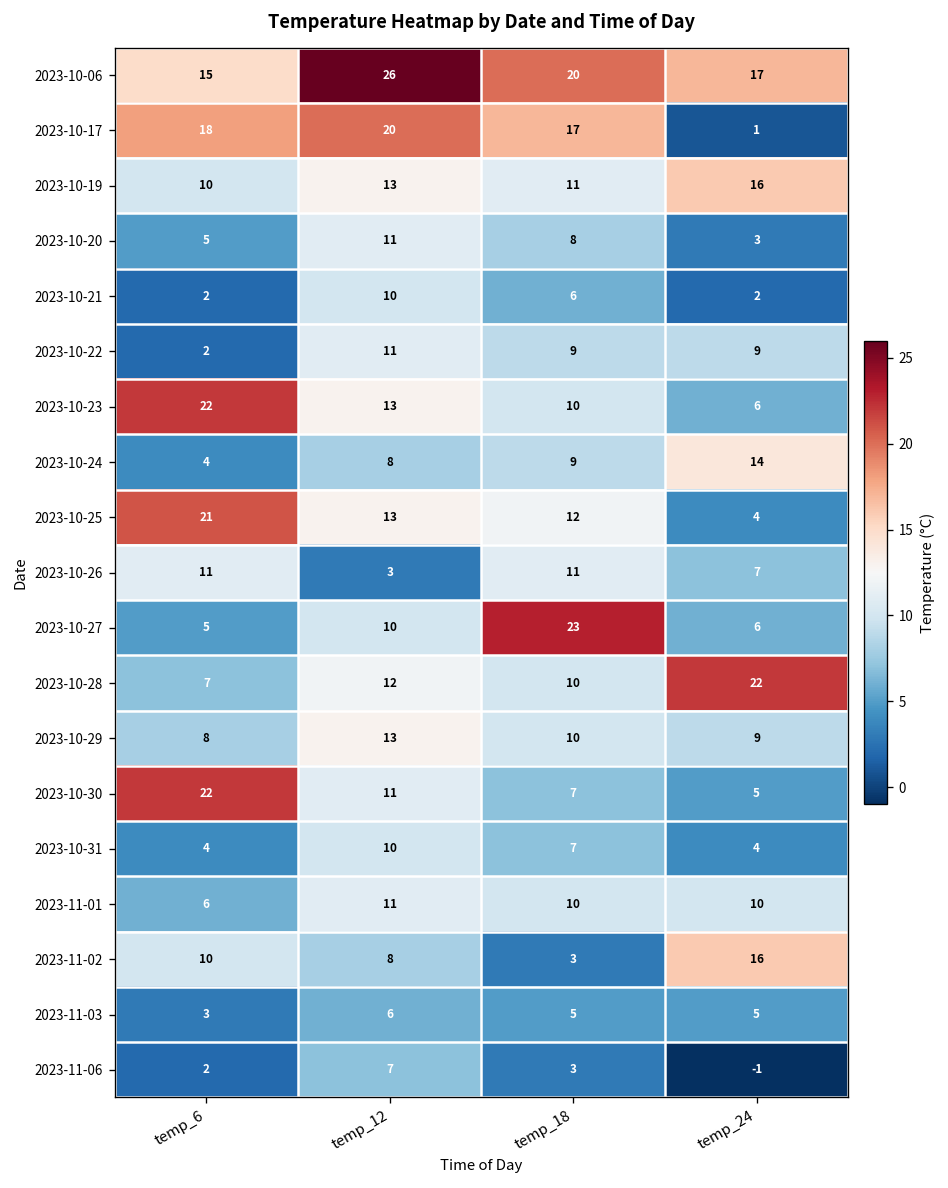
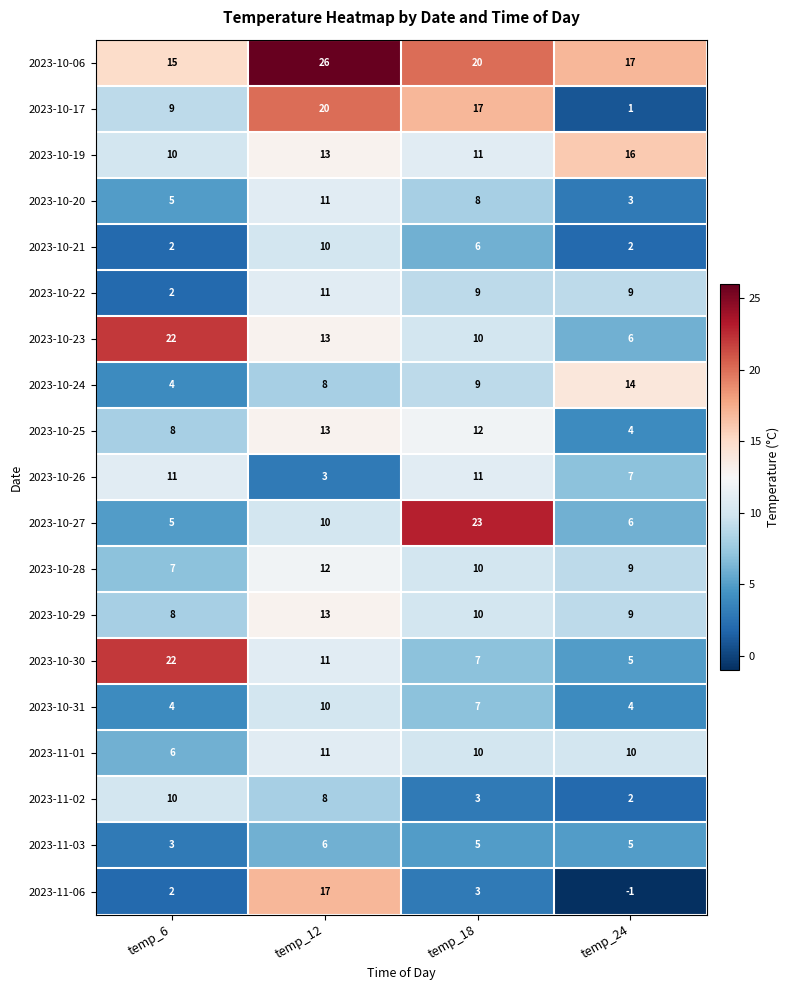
2023-10-17, temp_6: 18 -> 9
2023-10-25, temp_6: 21 -> 8
2023-10-28, temp_24: 22 -> 9
2023-11-02, temp_24: 16 -> 2
2023-11-06, temp_12: 7 -> 17
